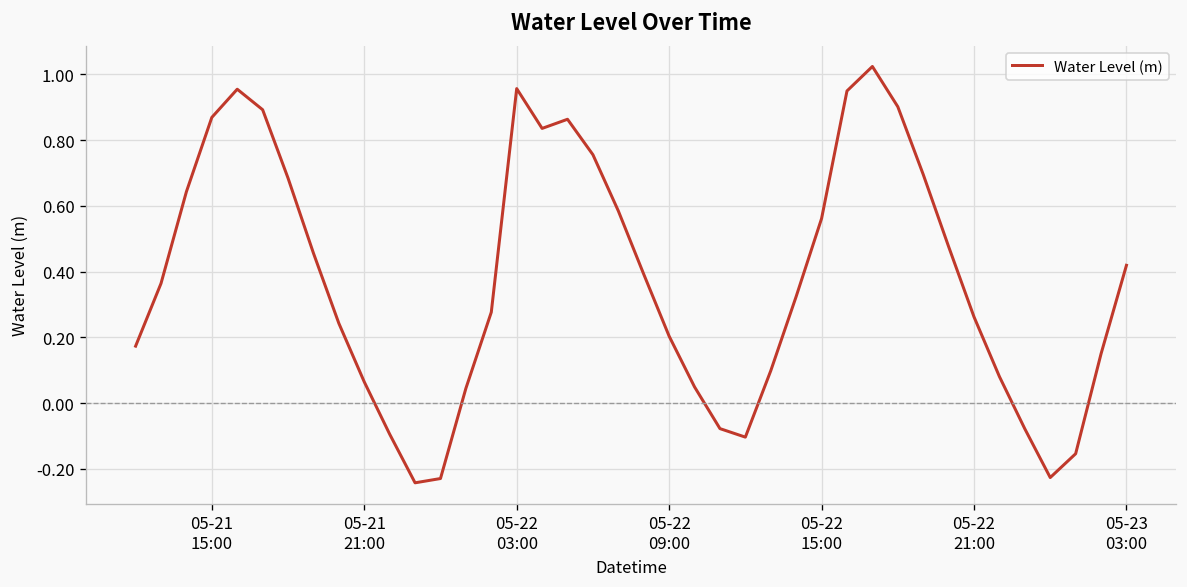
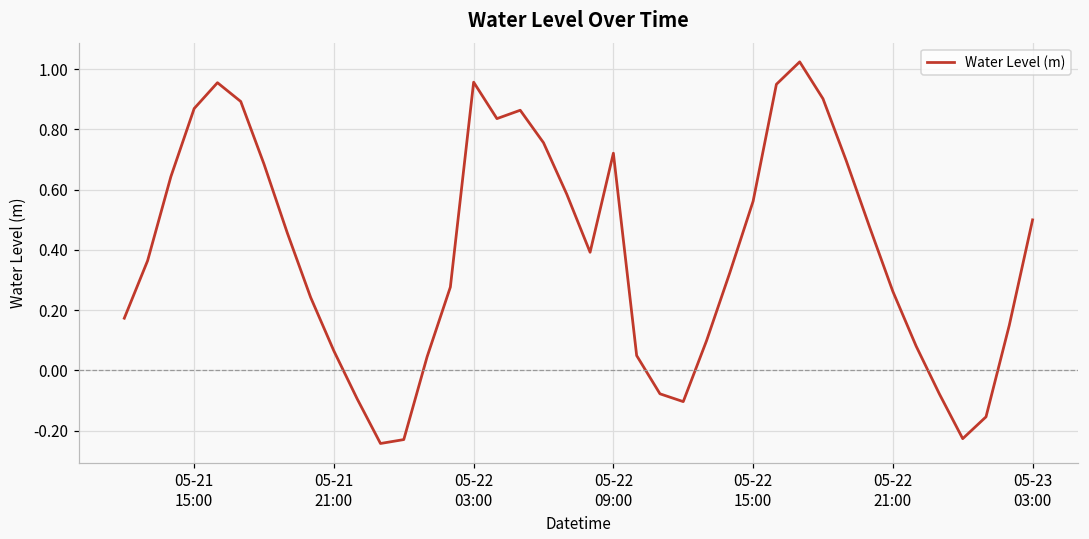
05-22 09:00: 0.20 -> 0.72
05-23 03:00: 0.42 -> 0.50
